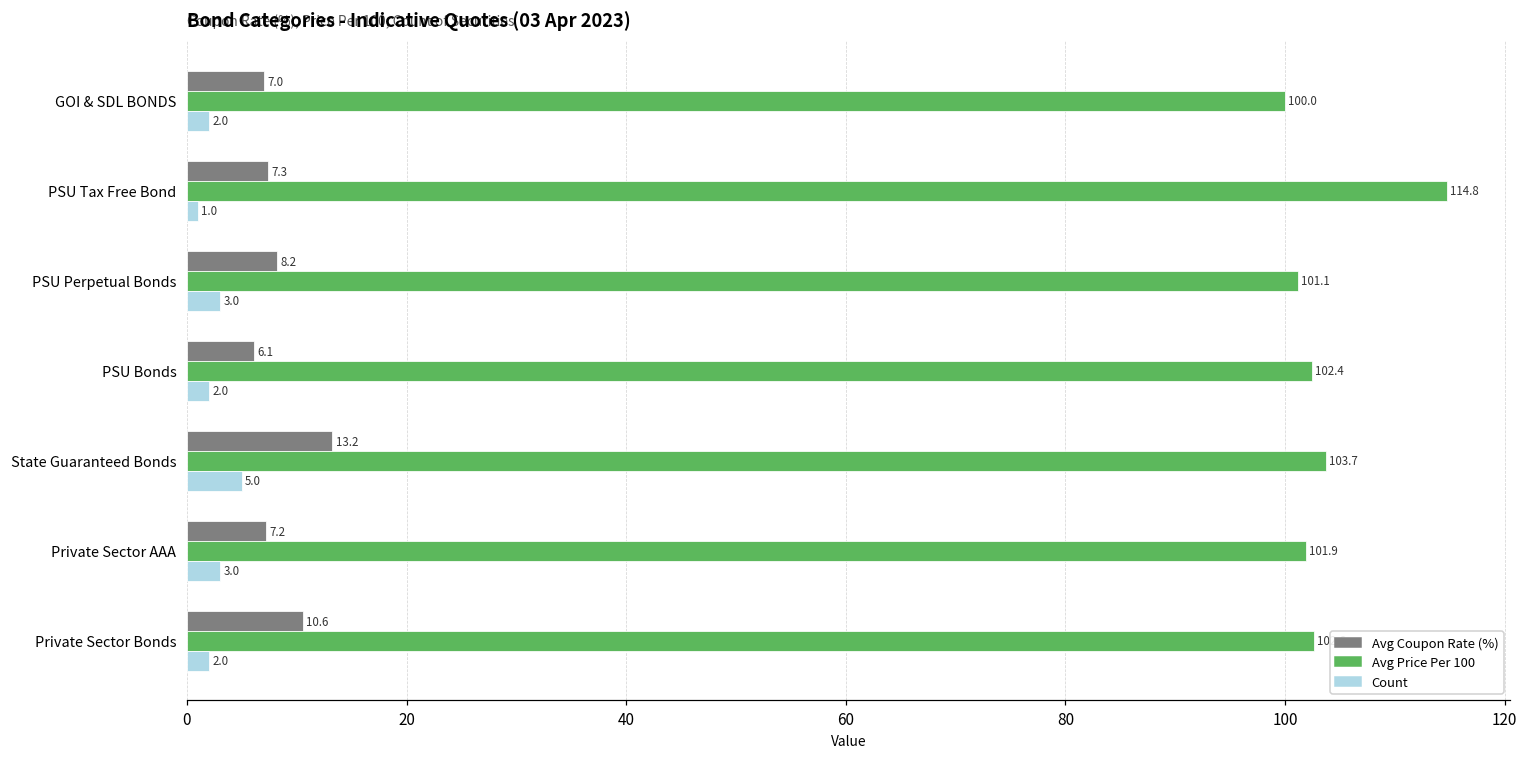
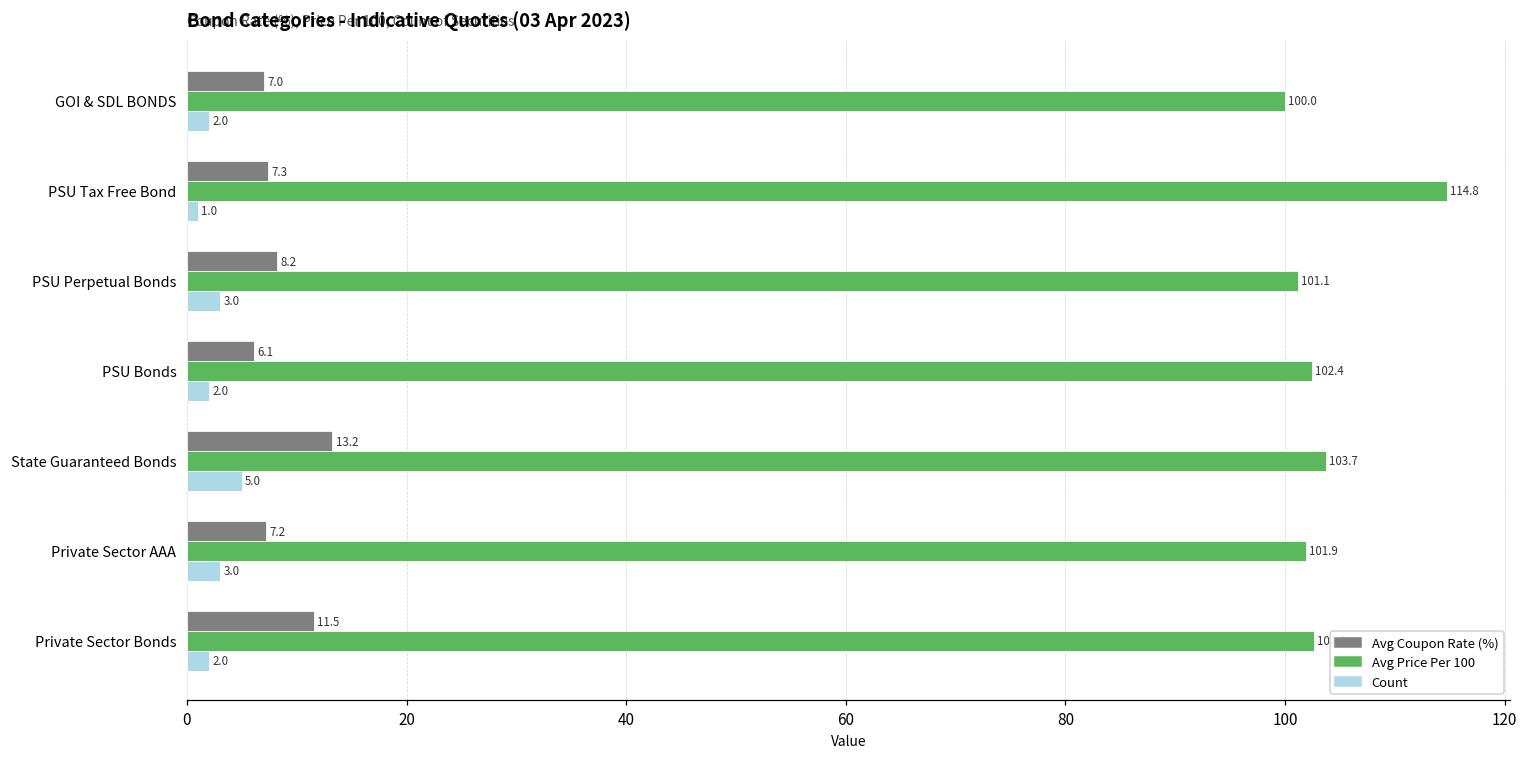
Avg Coupon Rate (%), Private Sector Bonds: 10.6 -> 11.5
